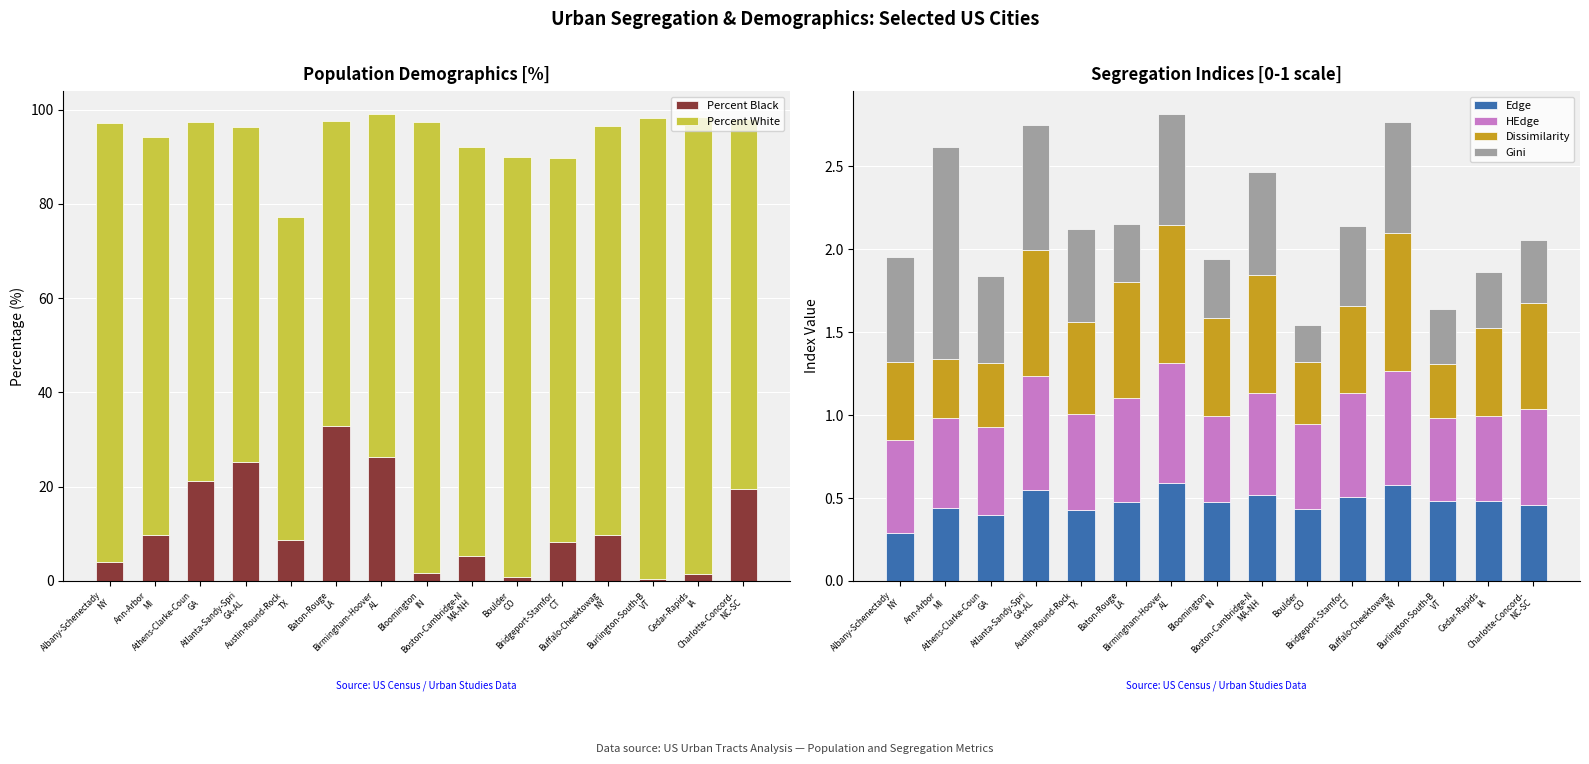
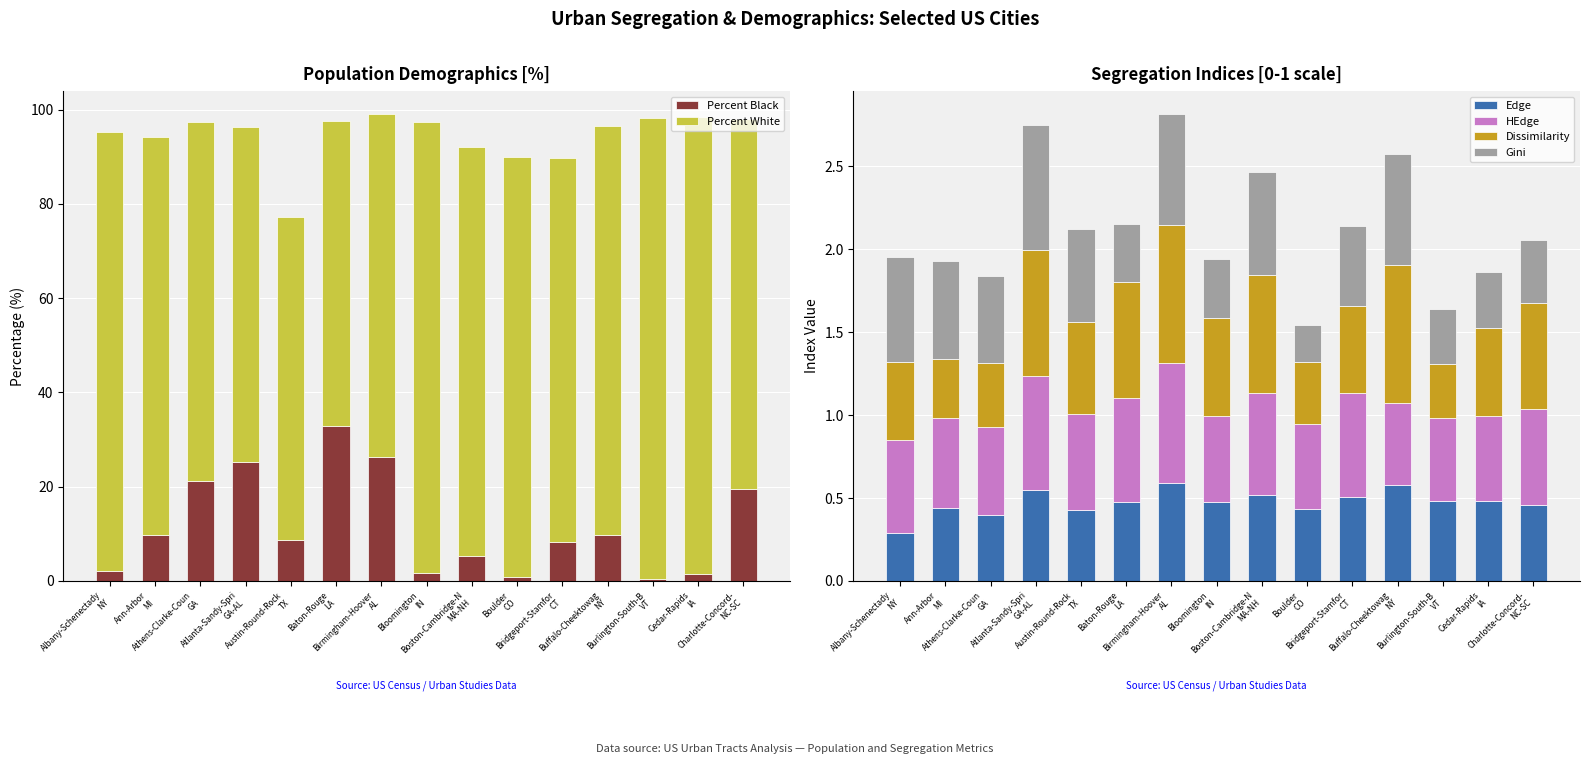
Population Demographics [%], Percent Black, Albany-Schenectady NY: 4 -> 2
Segregation Indices [0-1 scale], Gini, Ann-Arbor MI: 1.27 -> 0.59
Segregation Indices [0-1 scale], HEdge, Buffalo-Cheektowag NY: 0.69 -> 0.50
